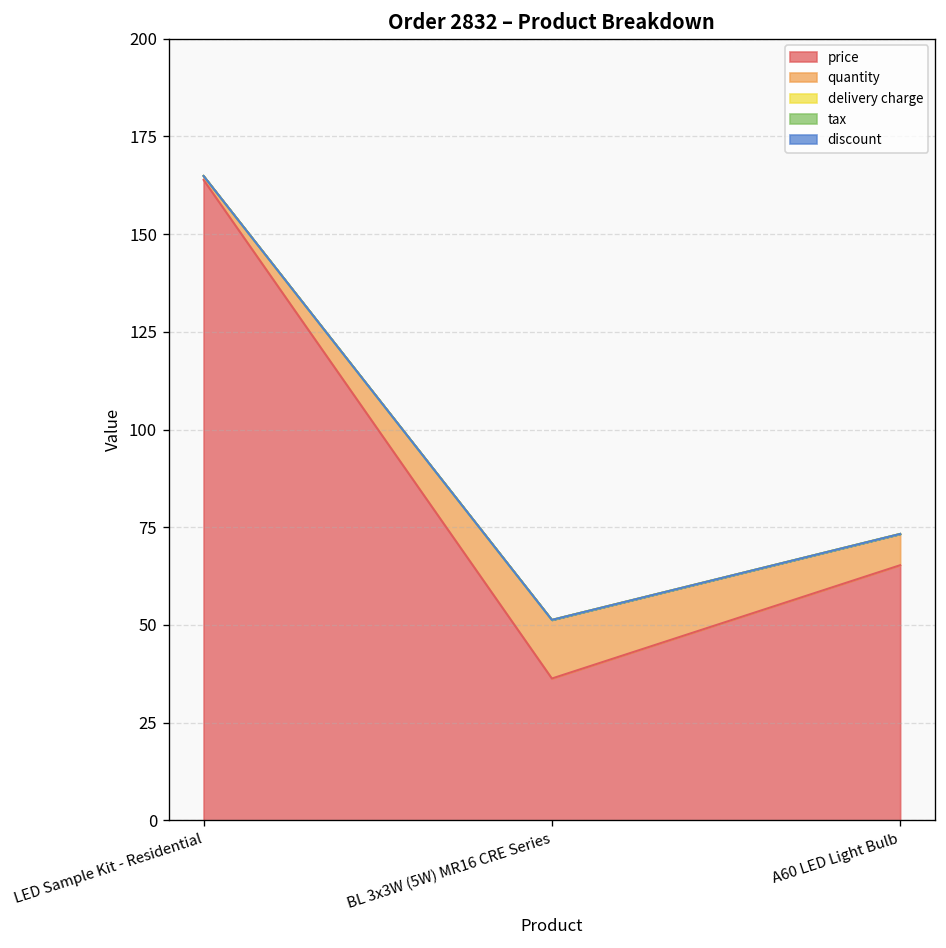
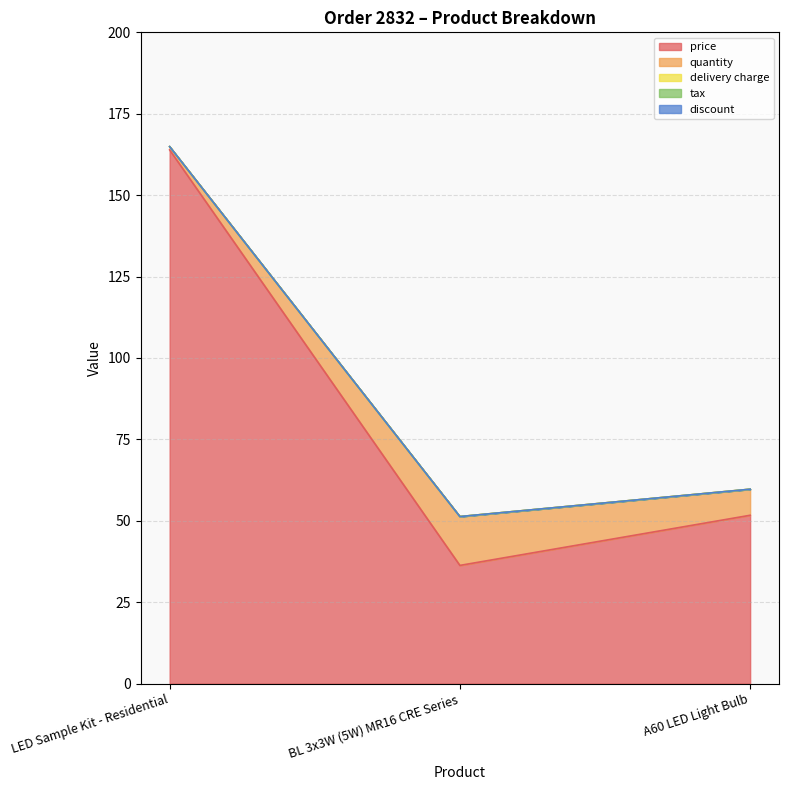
price, A60 LED Light Bulb: 65 -> 52
